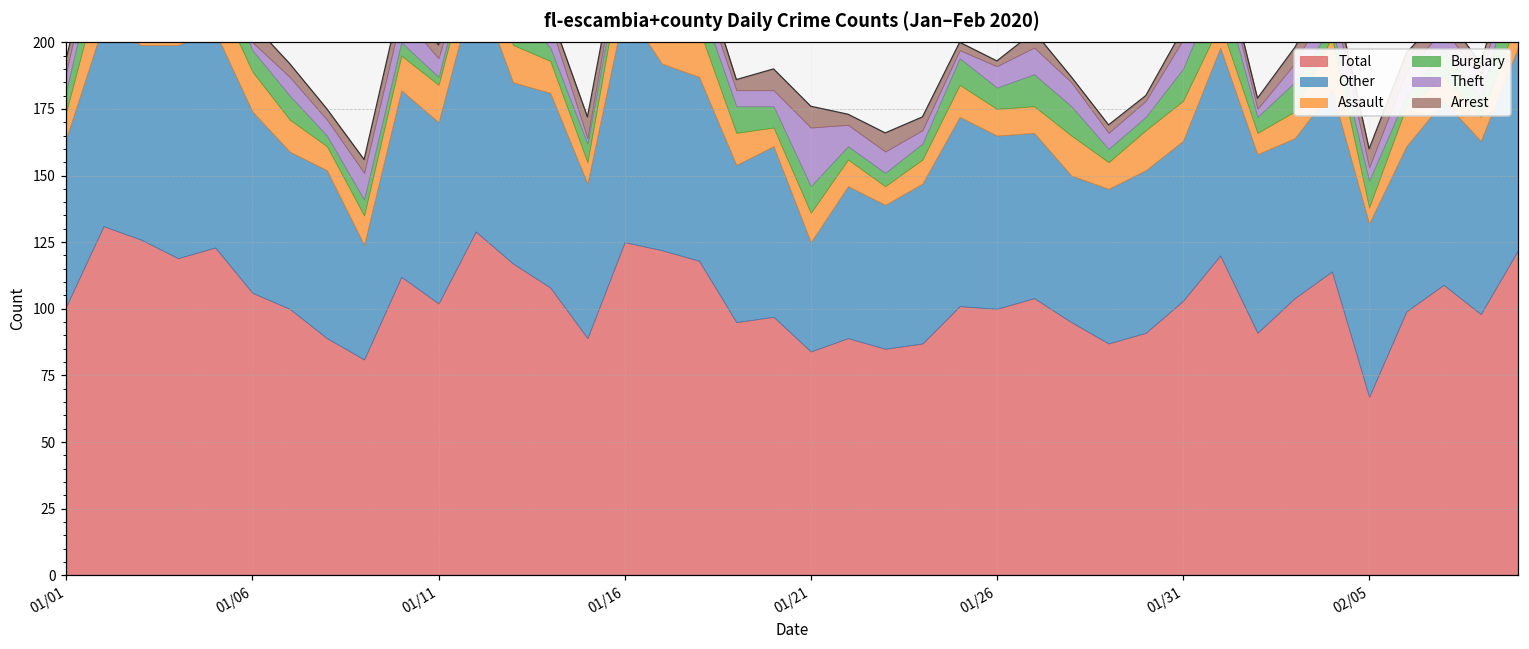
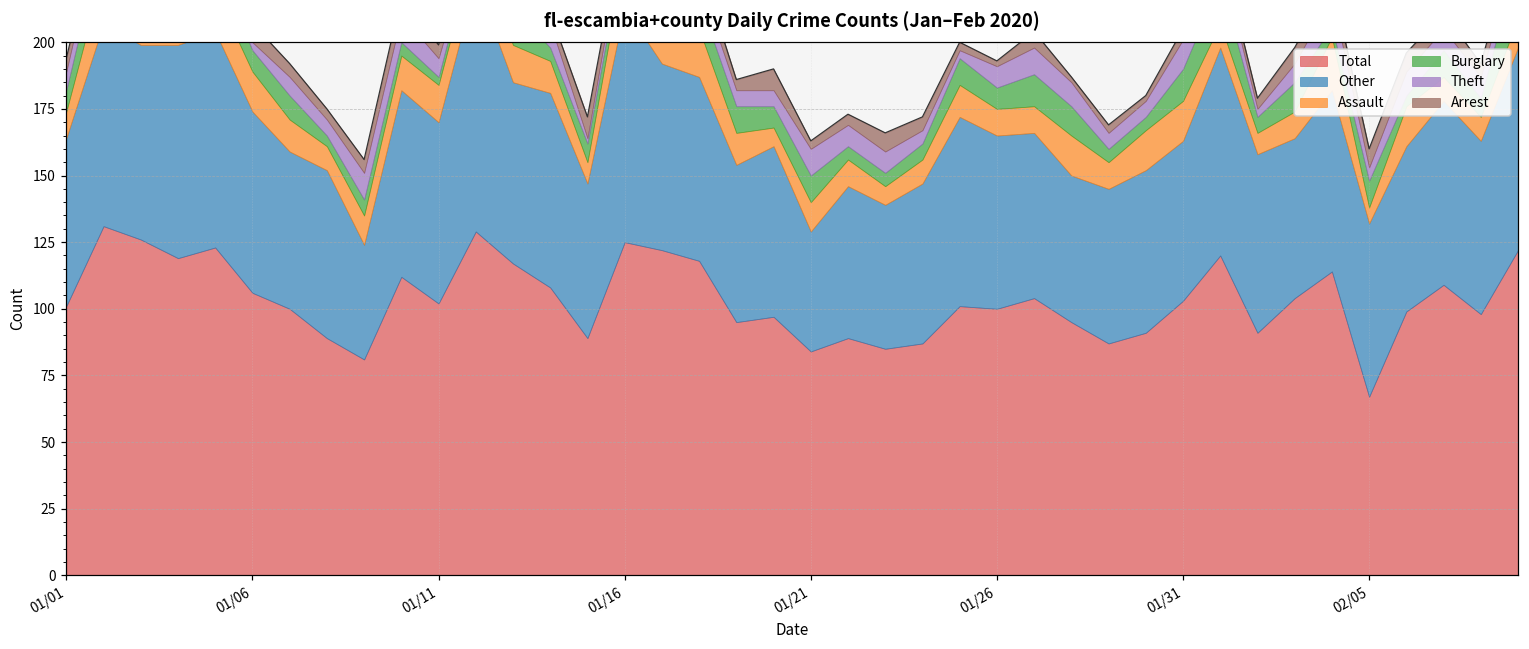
Other, 01/21: 41 -> 45
Theft, 01/21: 22 -> 10
Arrest, 01/21: 8 -> 3
